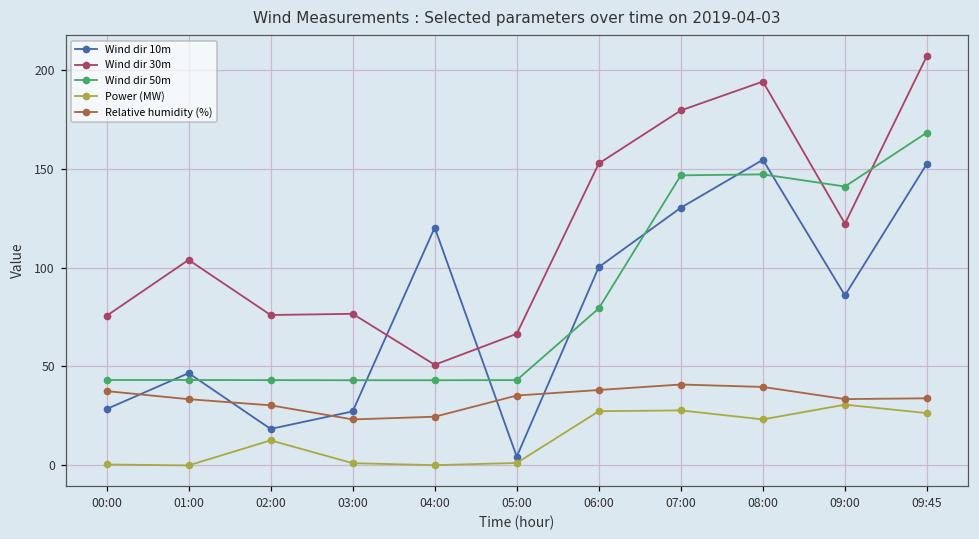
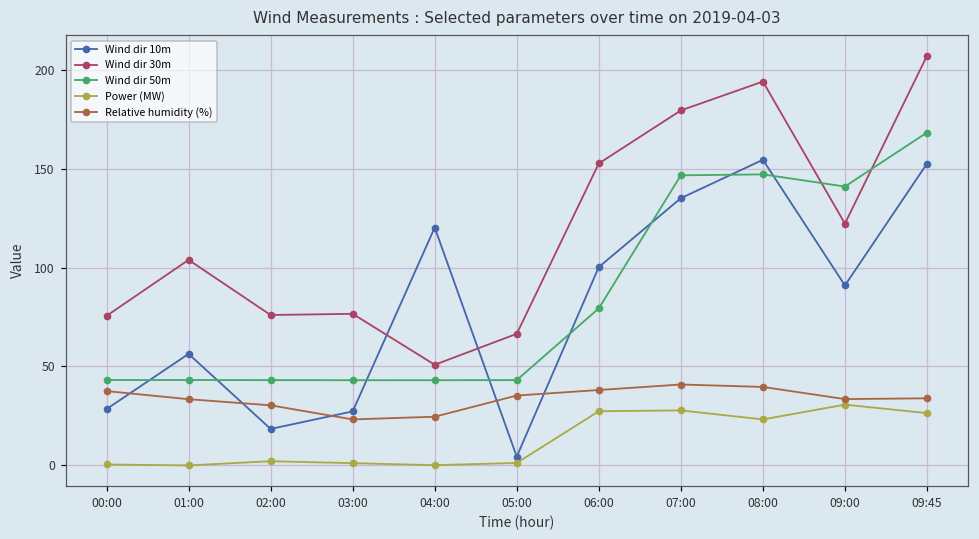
Wind dir 10m, 01:00: 47 -> 56
Power (MW), 02:00: 13 -> 2
Wind dir 10m, 07:00: 130 -> 135
Wind dir 10m, 09:00: 86 -> 91
